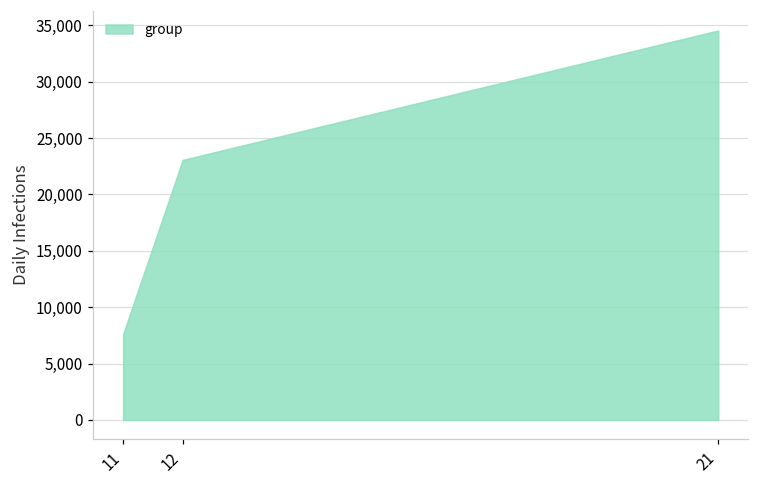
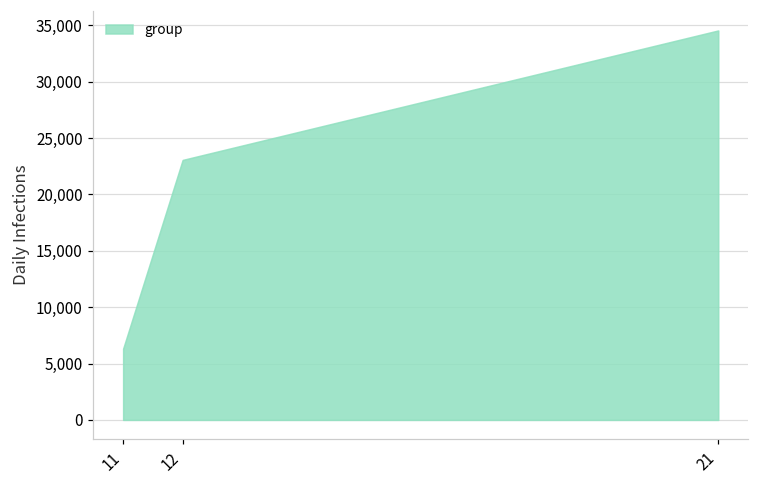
11: 7,600 -> 6,300
